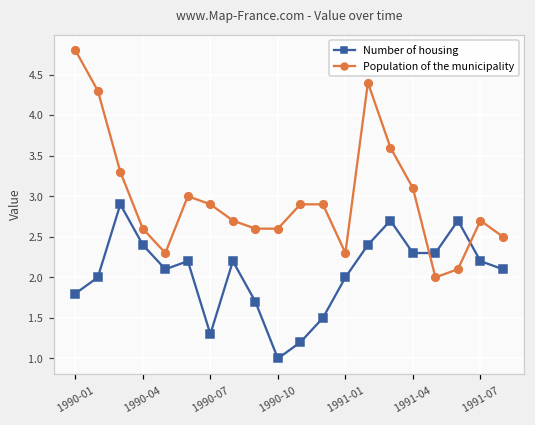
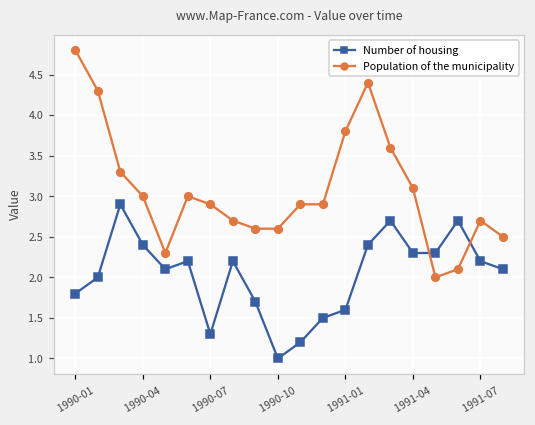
Population of the municipality, 1990-04: 2.6 -> 3.0
Number of housing, 1991-01: 2.0 -> 1.6
Population of the municipality, 1991-01: 2.3 -> 3.8
